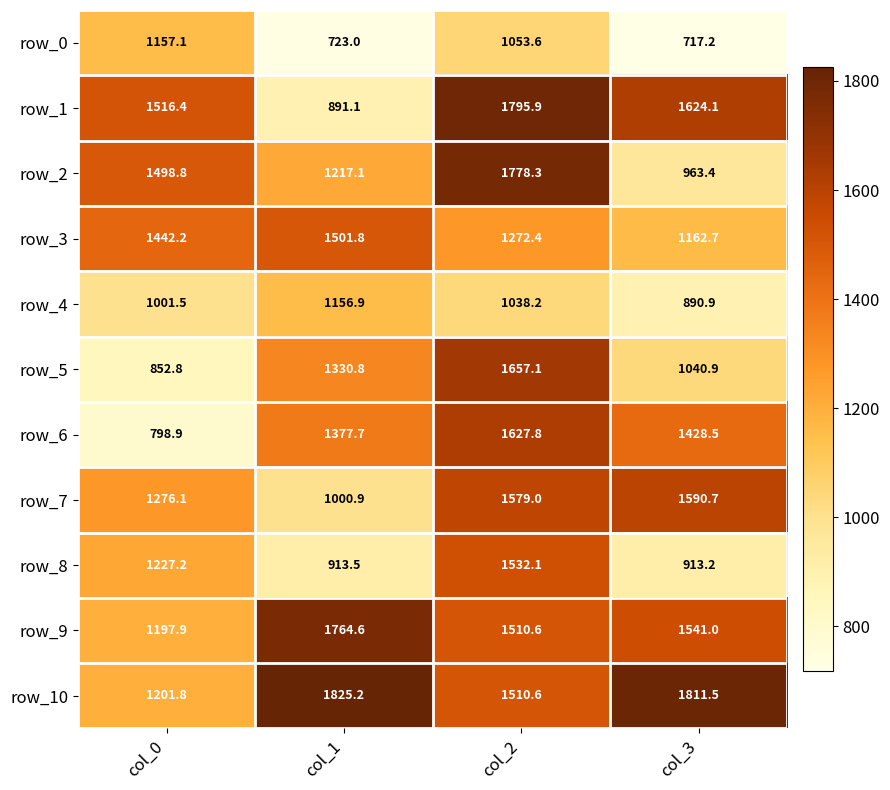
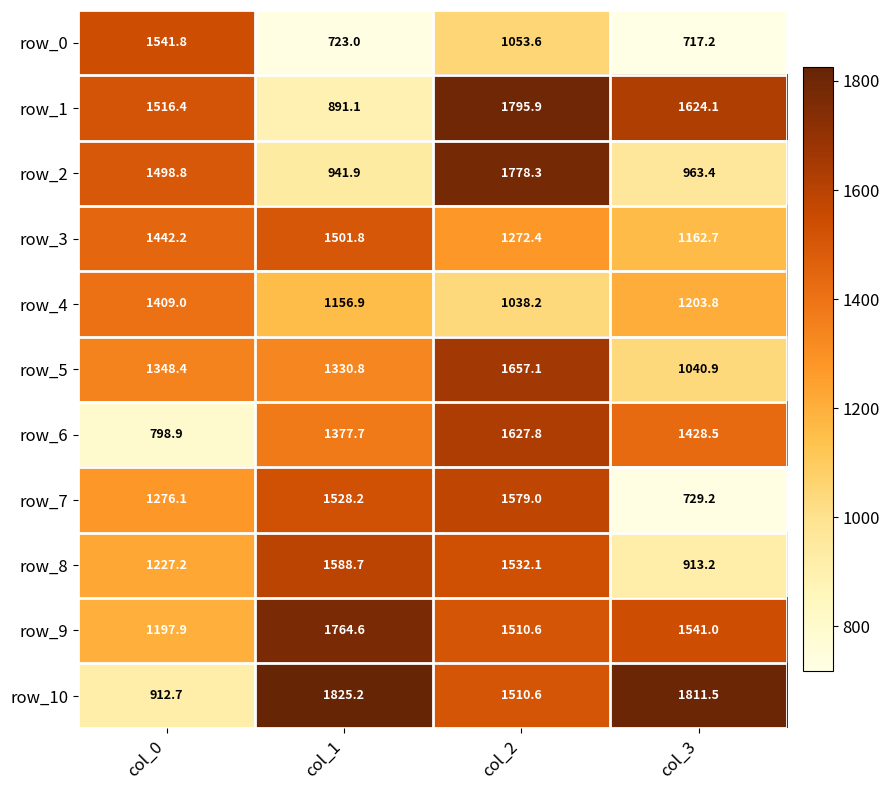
row_0, col_0: 1157.1 -> 1541.8
row_2, col_1: 1217.1 -> 941.9
row_4, col_0: 1001.5 -> 1409.0
row_4, col_3: 890.9 -> 1203.8
row_5, col_0: 852.8 -> 1348.4
row_7, col_1: 1000.9 -> 1528.2
row_7, col_3: 1590.7 -> 729.2
row_8, col_1: 913.5 -> 1588.7
row_10, col_0: 1201.8 -> 912.7
